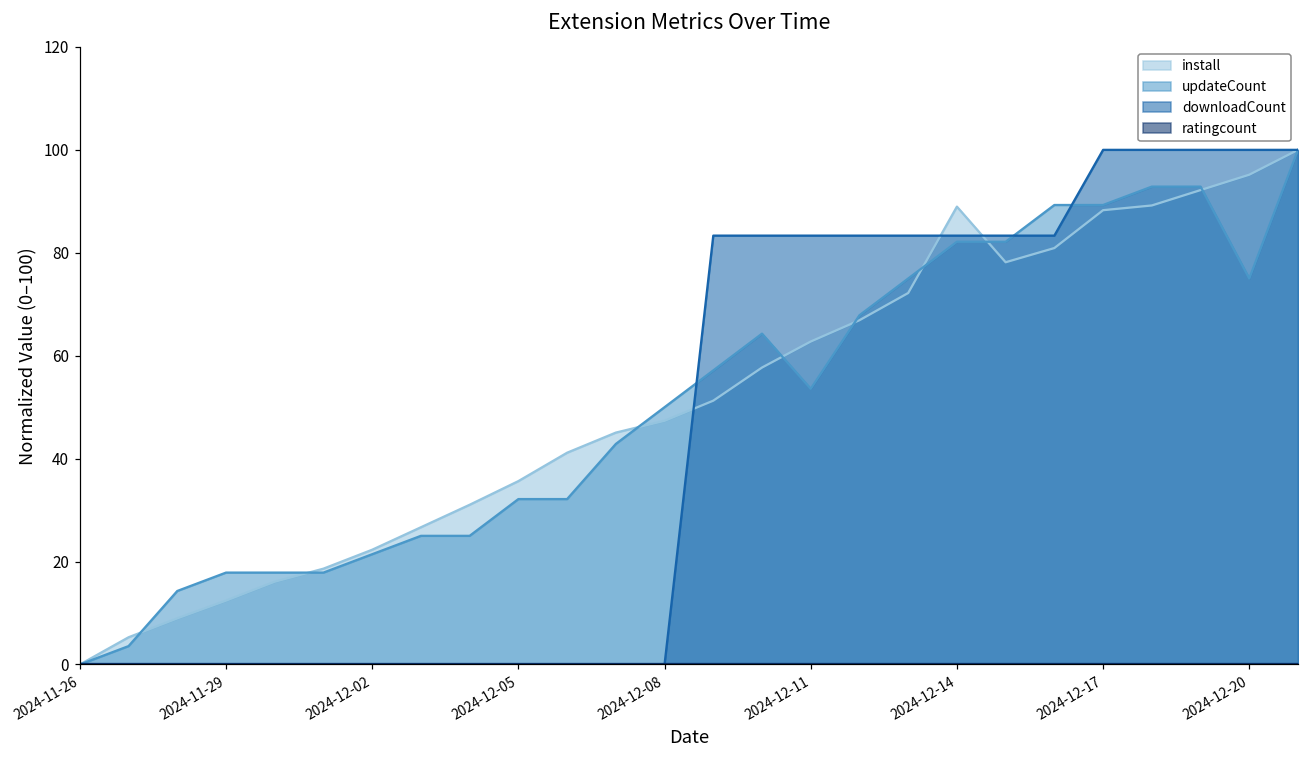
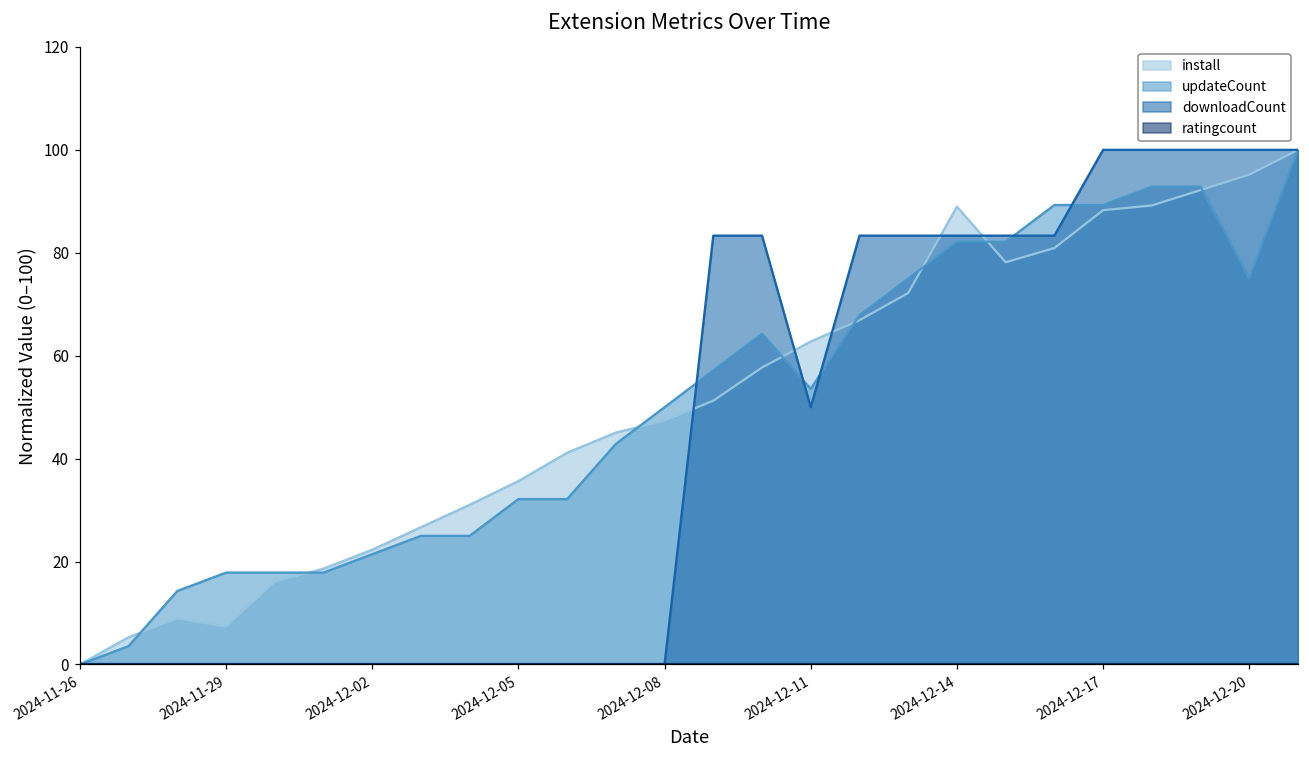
install, 2024-11-29: 12 -> 7
downloadCount, 2024-12-11: 83 -> 50
